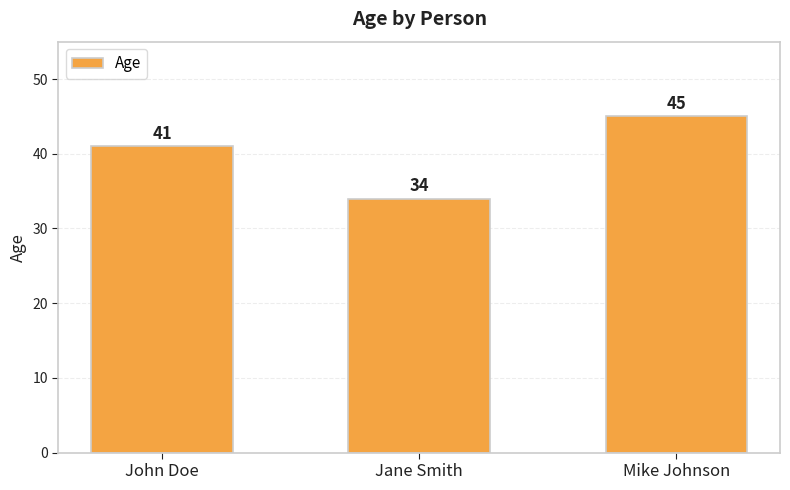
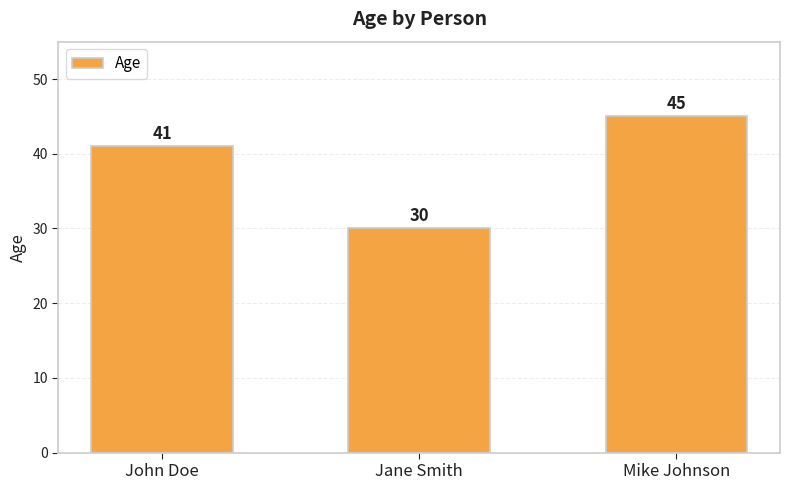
Jane Smith: 34 -> 30
